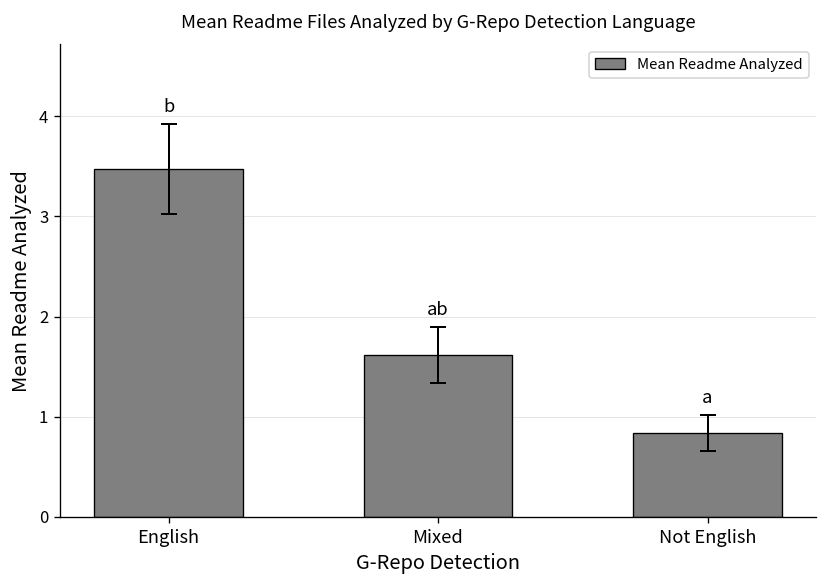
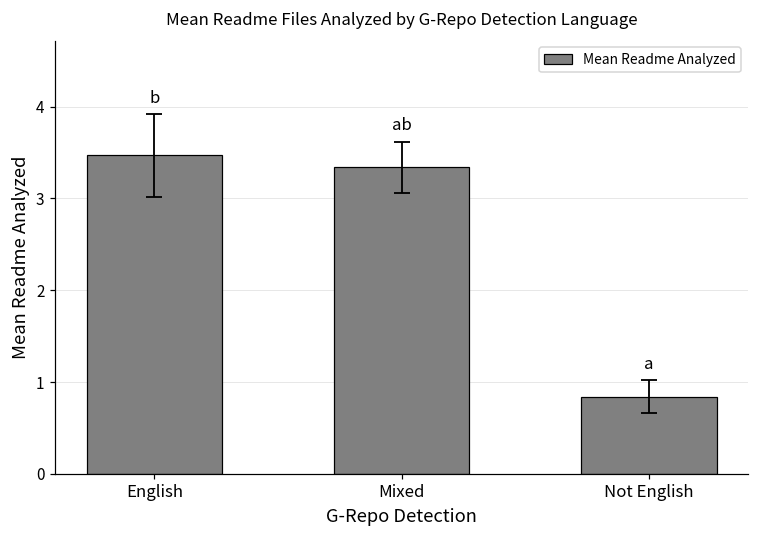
Mean Readme Analyzed, Mixed: 1.6 -> 3.3
